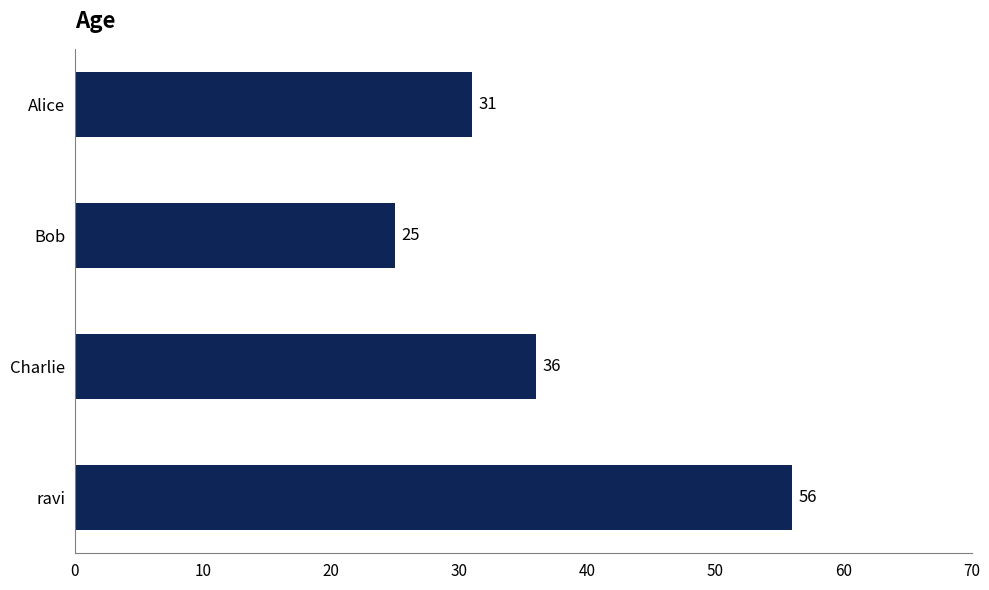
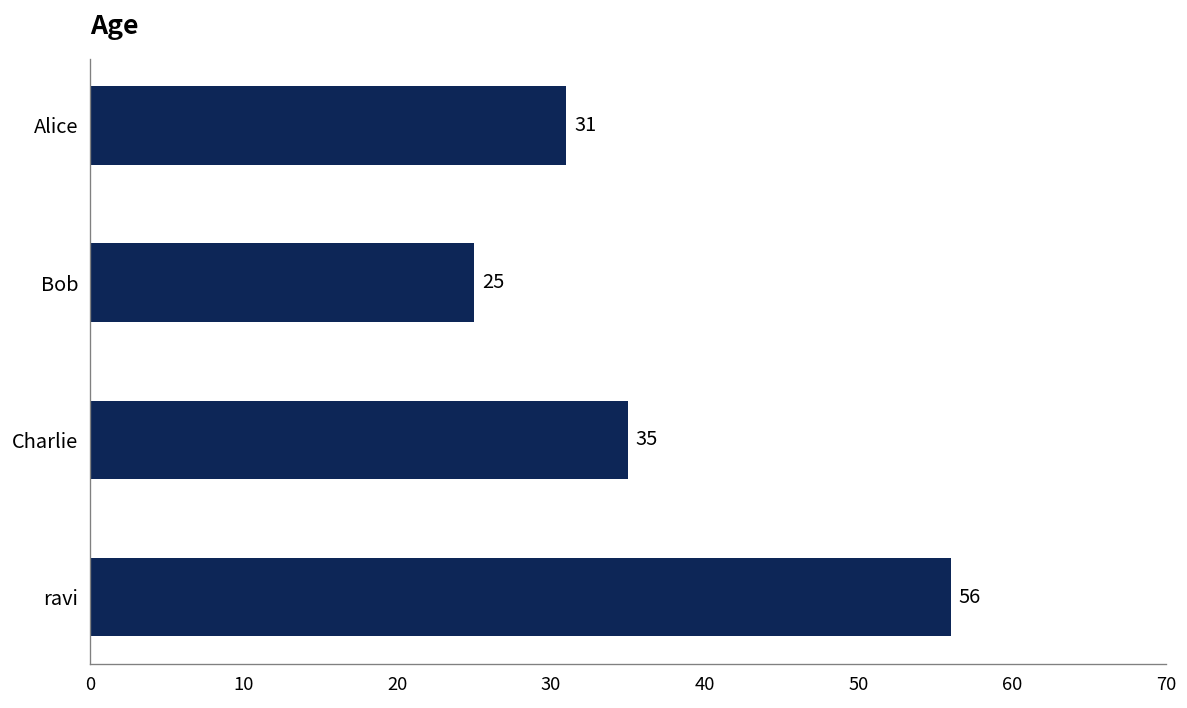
Charlie: 36 -> 35
